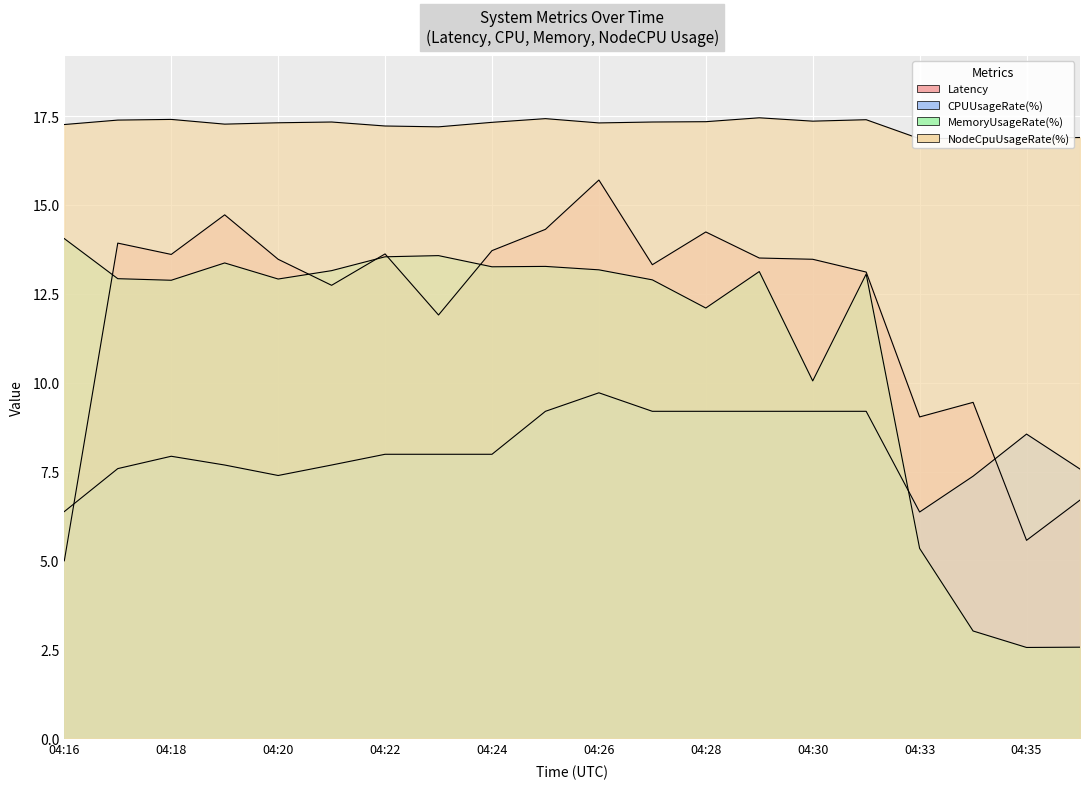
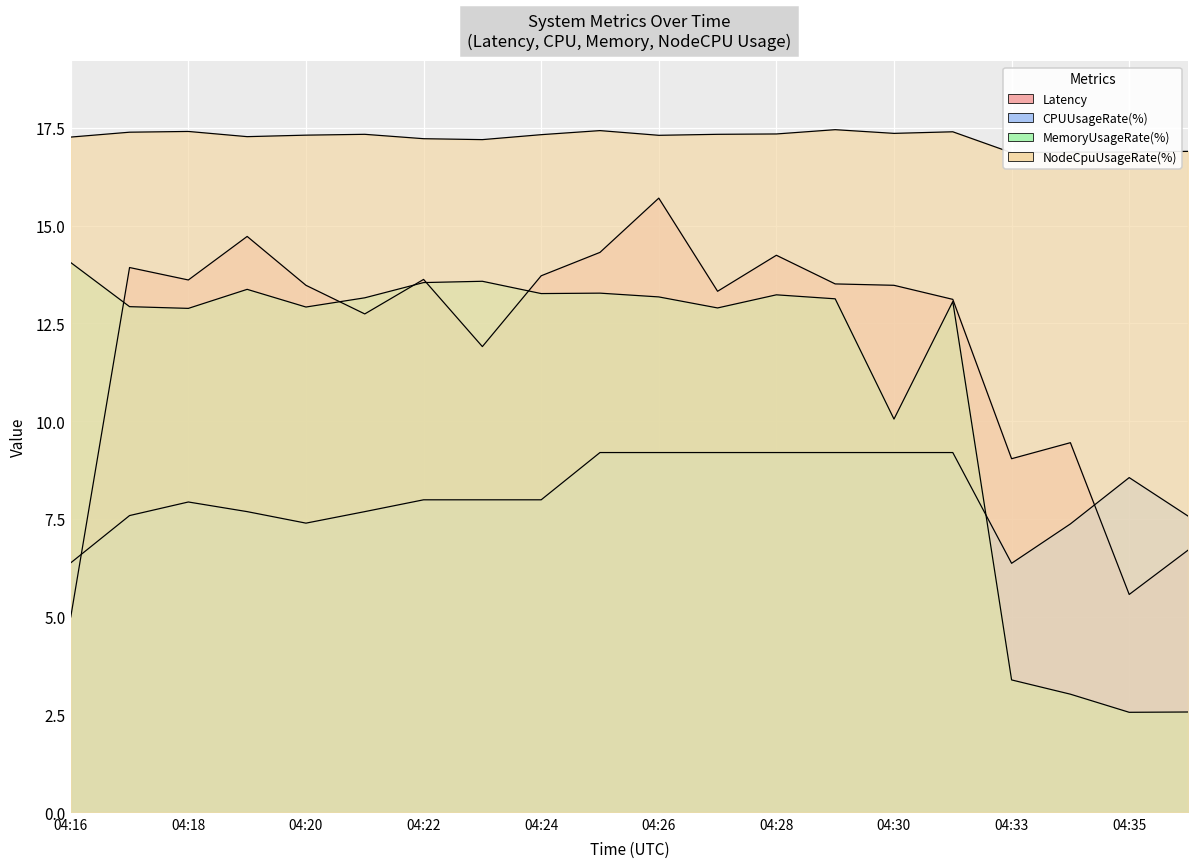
CPUUsageRate(%), 04:26: 9.7 -> 9.2
MemoryUsageRate(%), 04:28: 12.1 -> 13.2
MemoryUsageRate(%), 04:33: 5.3 -> 3.4
